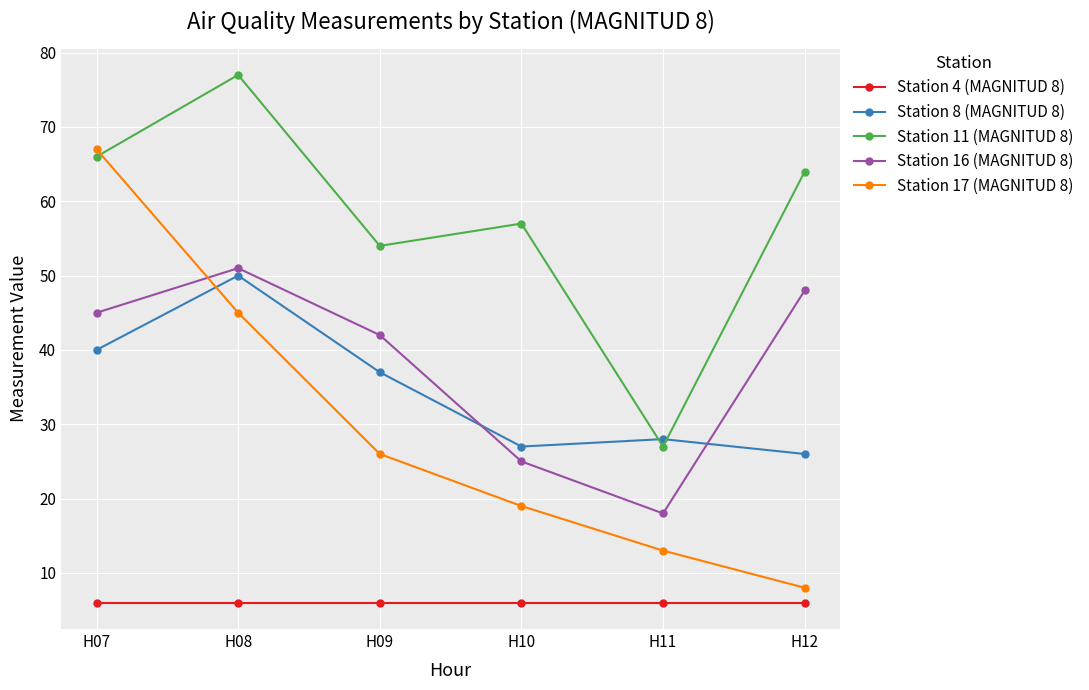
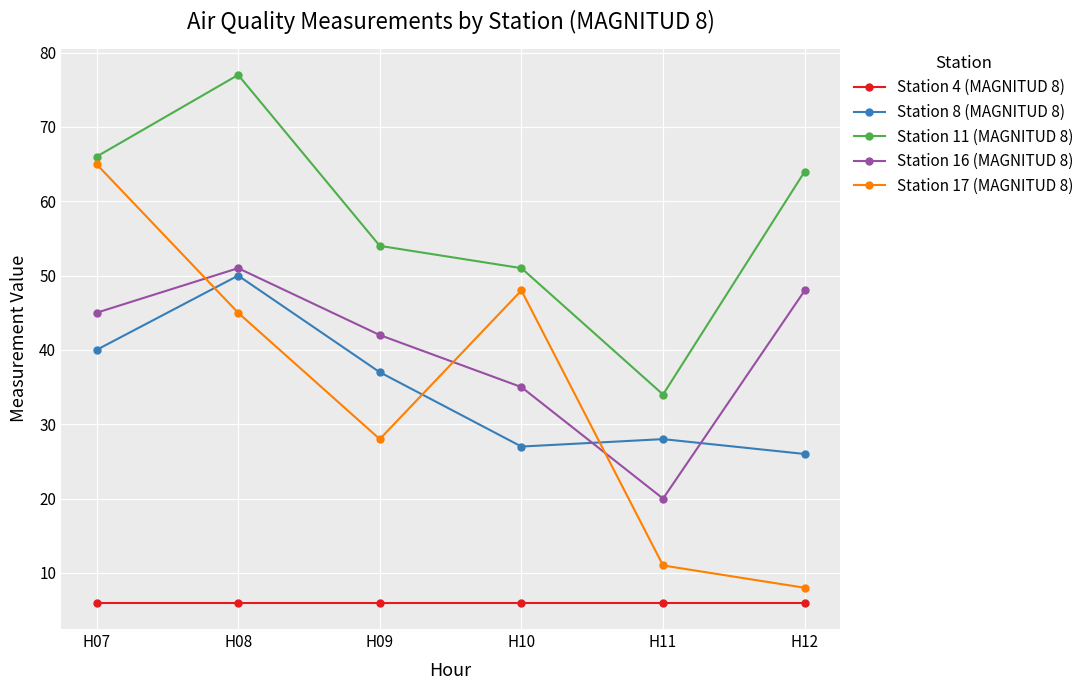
Station 17 (MAGNITUD 8), H07: 67 -> 65
Station 17 (MAGNITUD 8), H09: 26 -> 28
Station 11 (MAGNITUD 8), H10: 57 -> 51
Station 16 (MAGNITUD 8), H10: 25 -> 35
Station 17 (MAGNITUD 8), H10: 19 -> 48
Station 11 (MAGNITUD 8), H11: 27 -> 34
Station 16 (MAGNITUD 8), H11: 18 -> 20
Station 17 (MAGNITUD 8), H11: 13 -> 11
